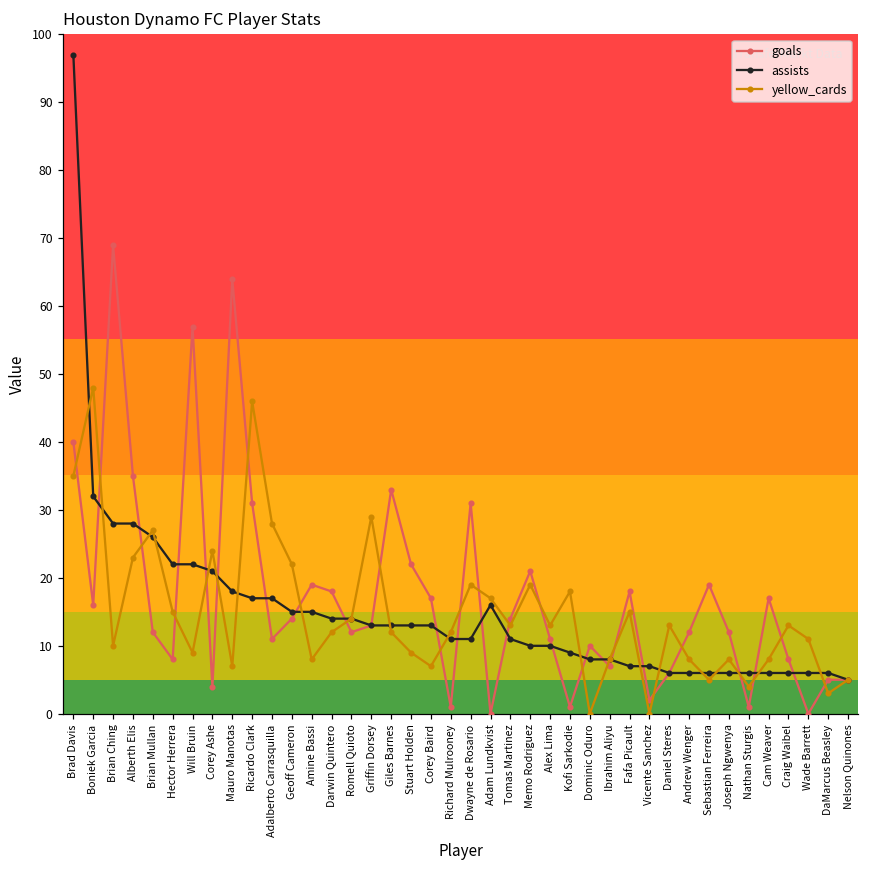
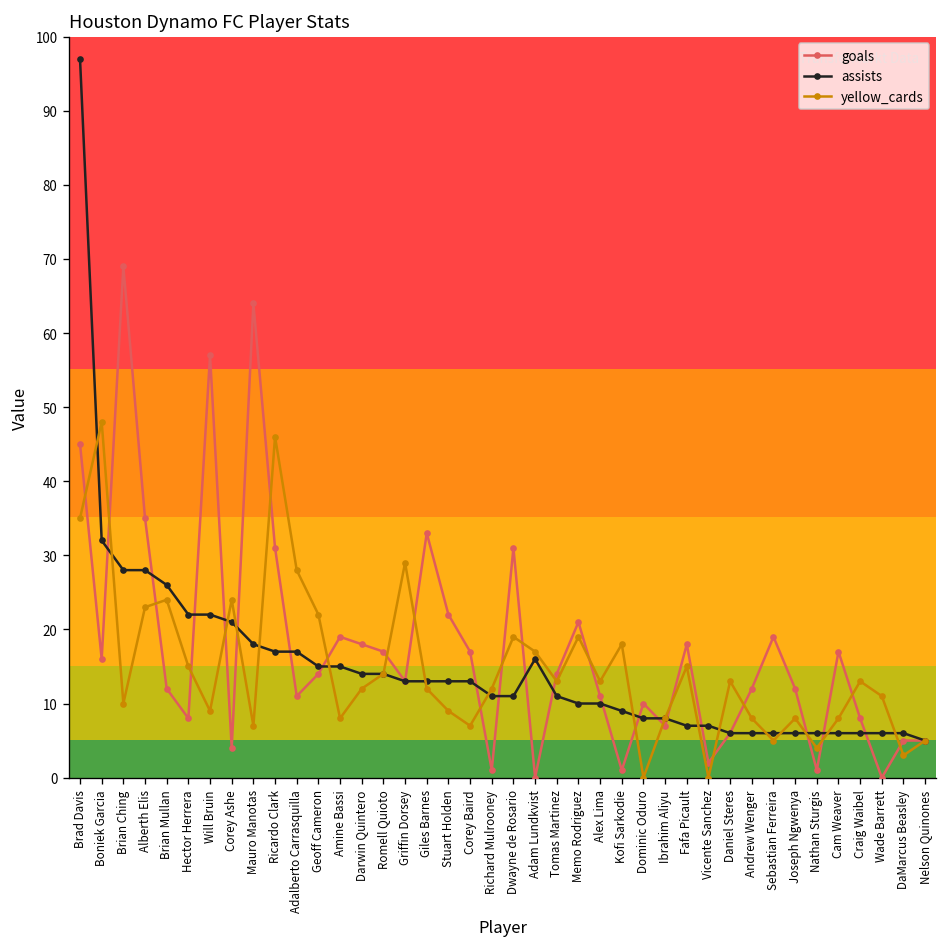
goals, Brad Davis: 40 -> 45
yellow_cards, Brian Mullan: 27 -> 24
goals, Romell Quioto: 12 -> 17
